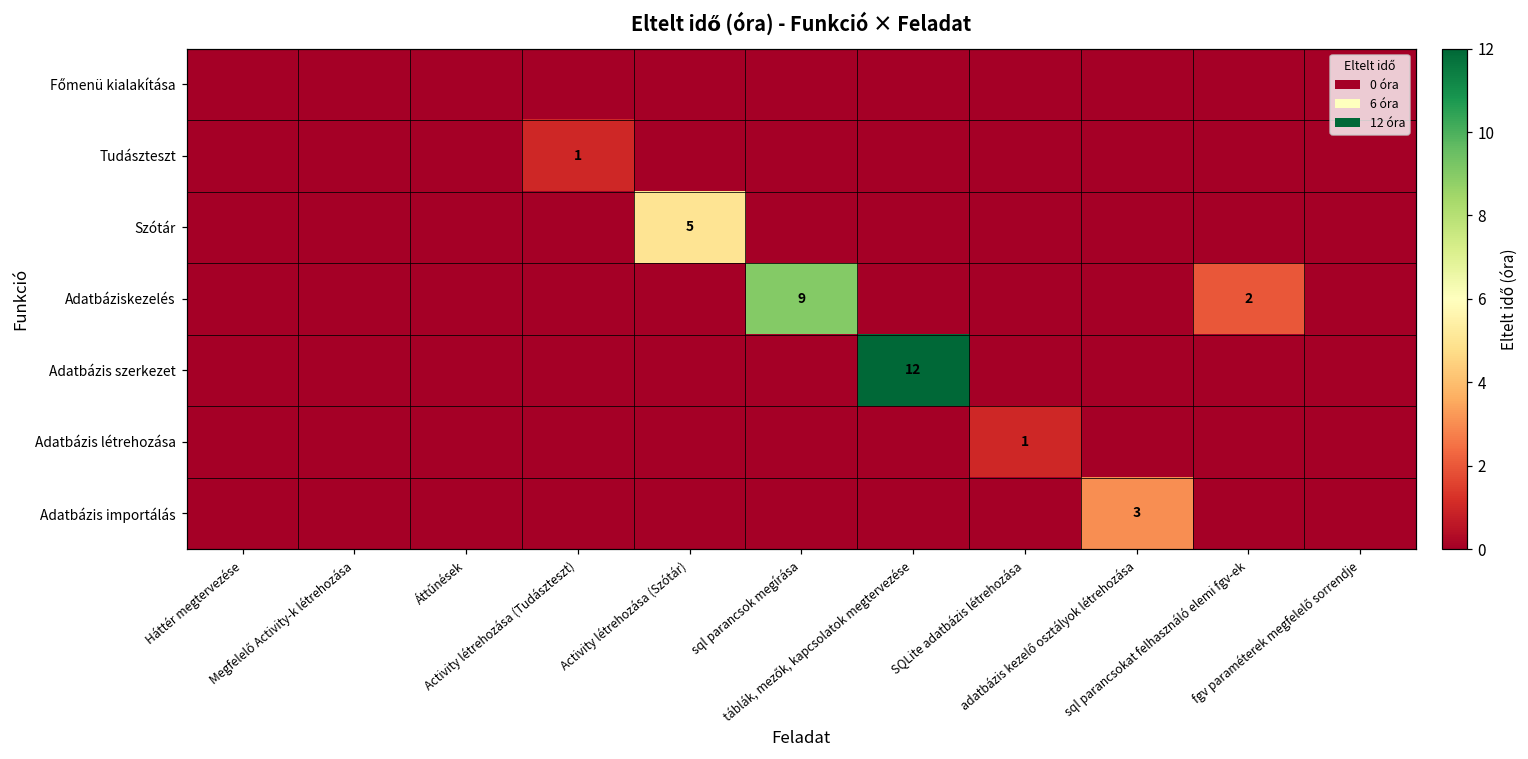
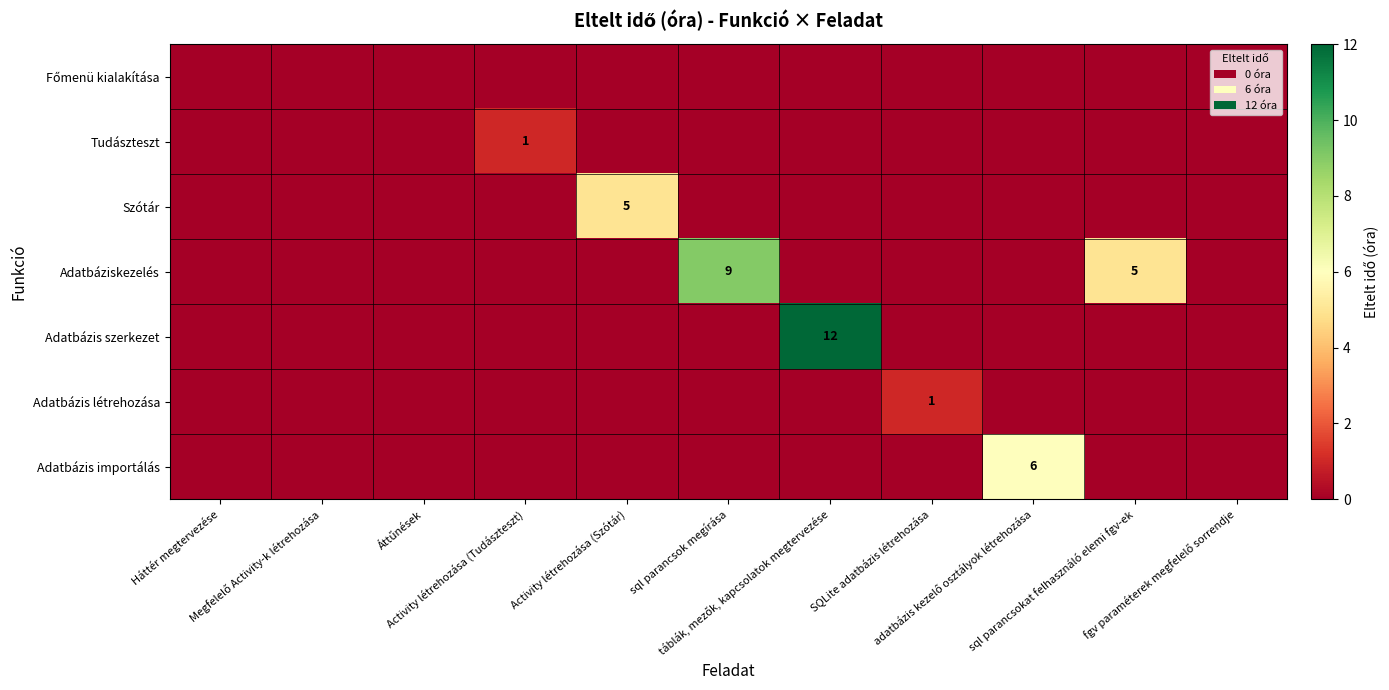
Adatbáziskezelés, sql parancsokat felhasználó elemi fgv-ek: 2 -> 5
Adatbázis importálás, adatbázis kezelő osztályok létrehozása: 3 -> 6
